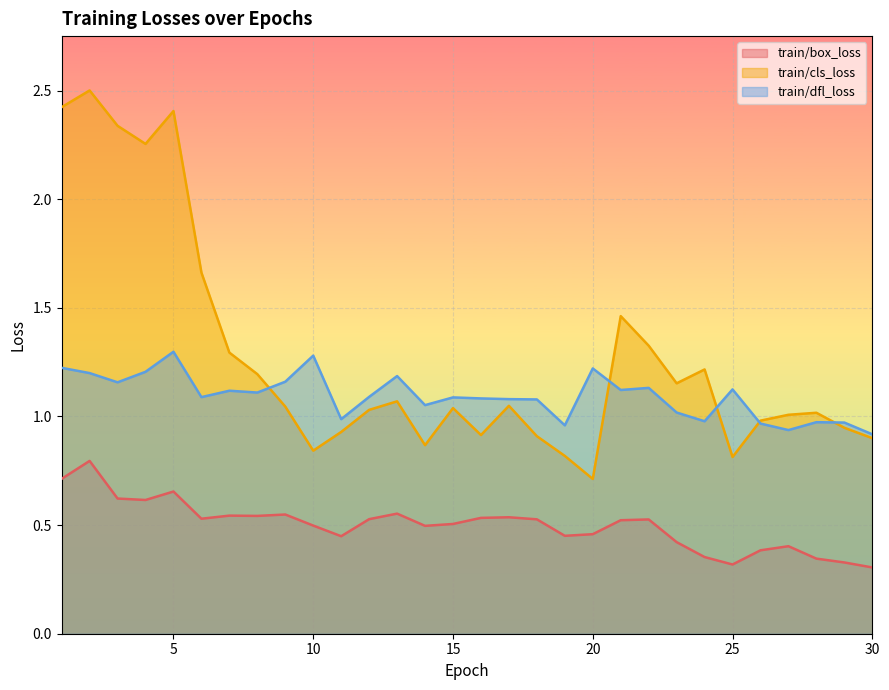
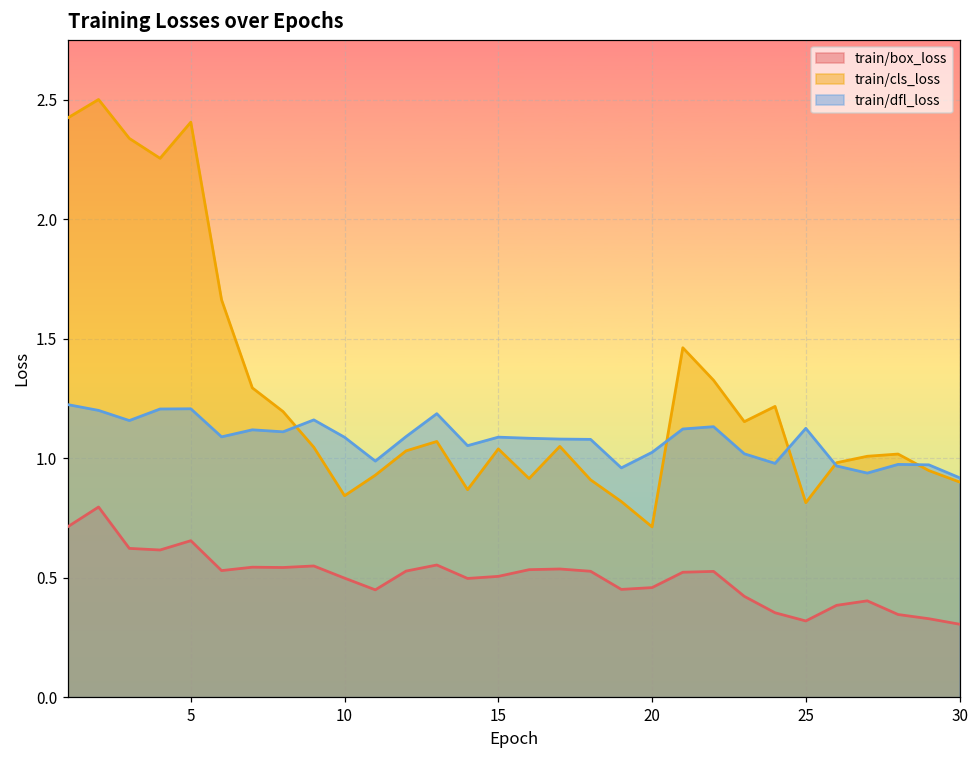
train/dfl_loss, 5: 1.30 -> 1.21
train/dfl_loss, 10: 1.28 -> 1.09
train/dfl_loss, 20: 1.22 -> 1.02
